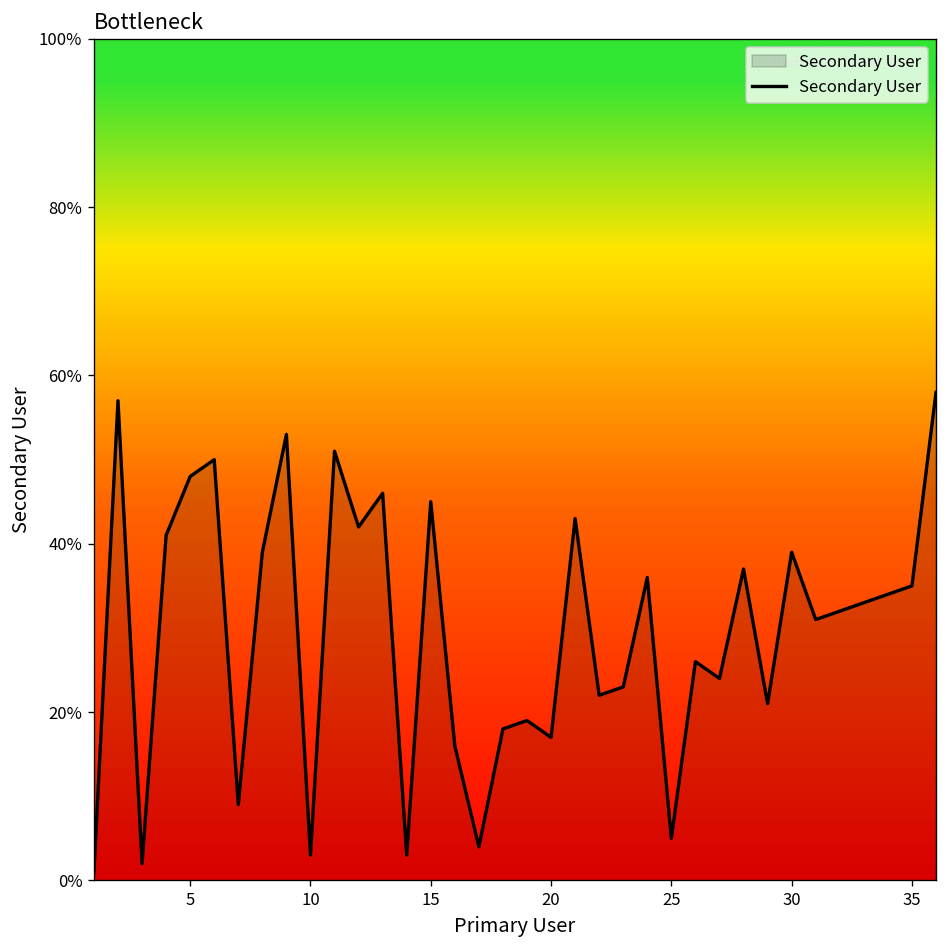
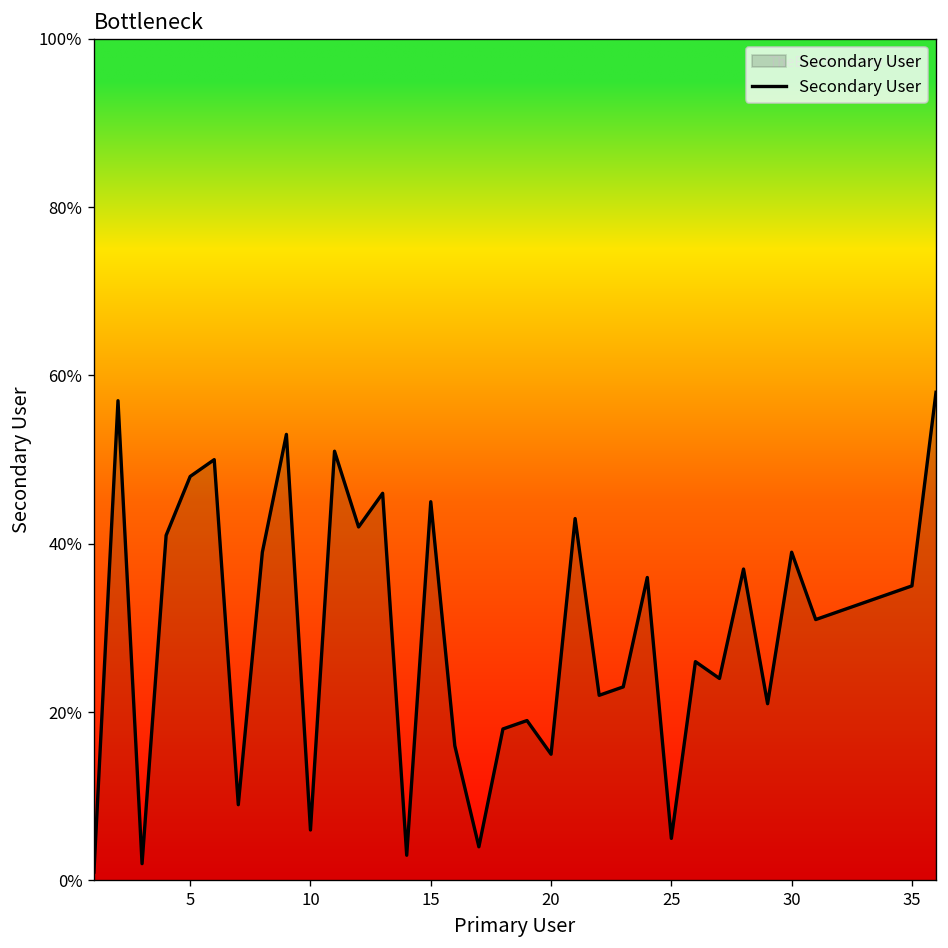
10: 3% -> 6%
20: 17% -> 15%
